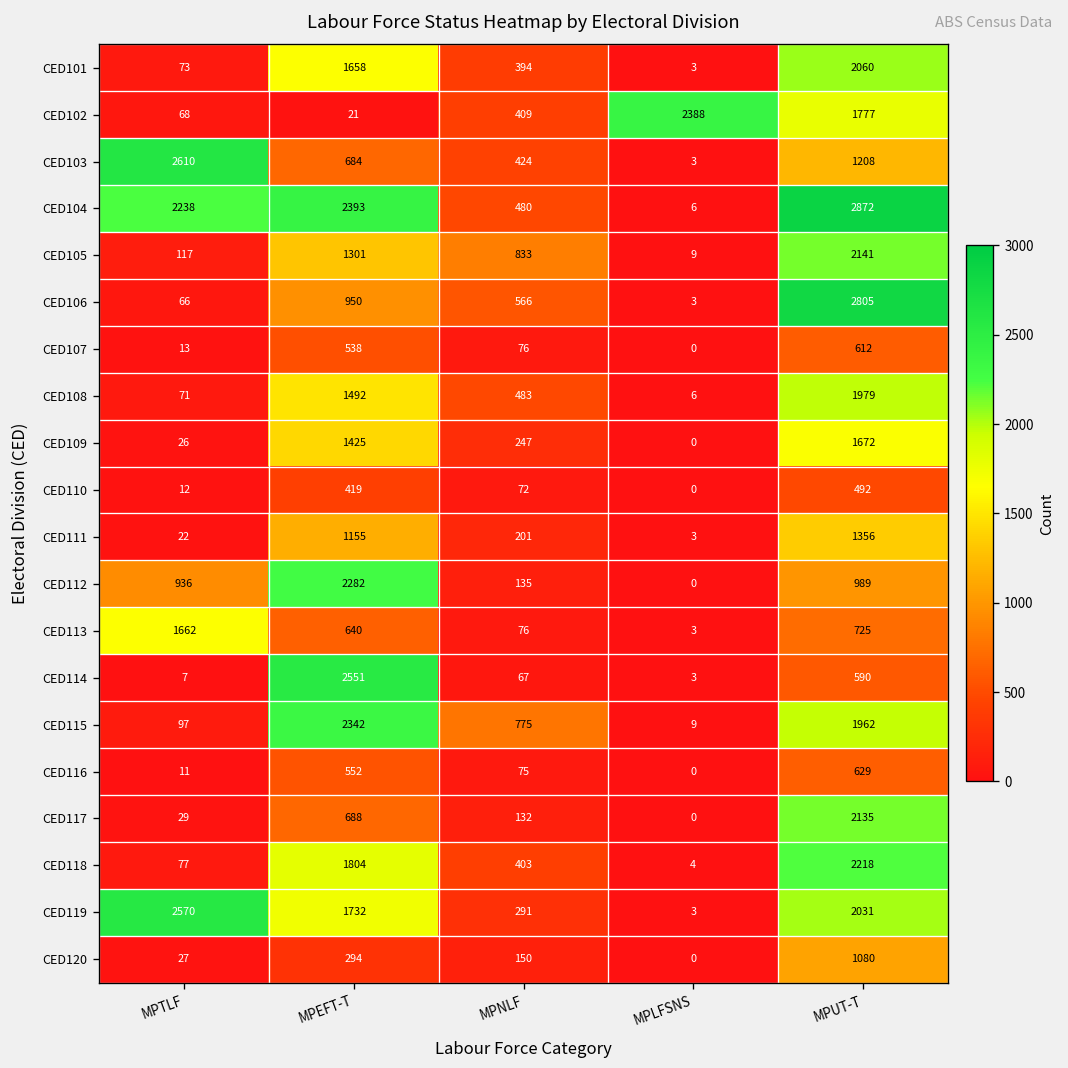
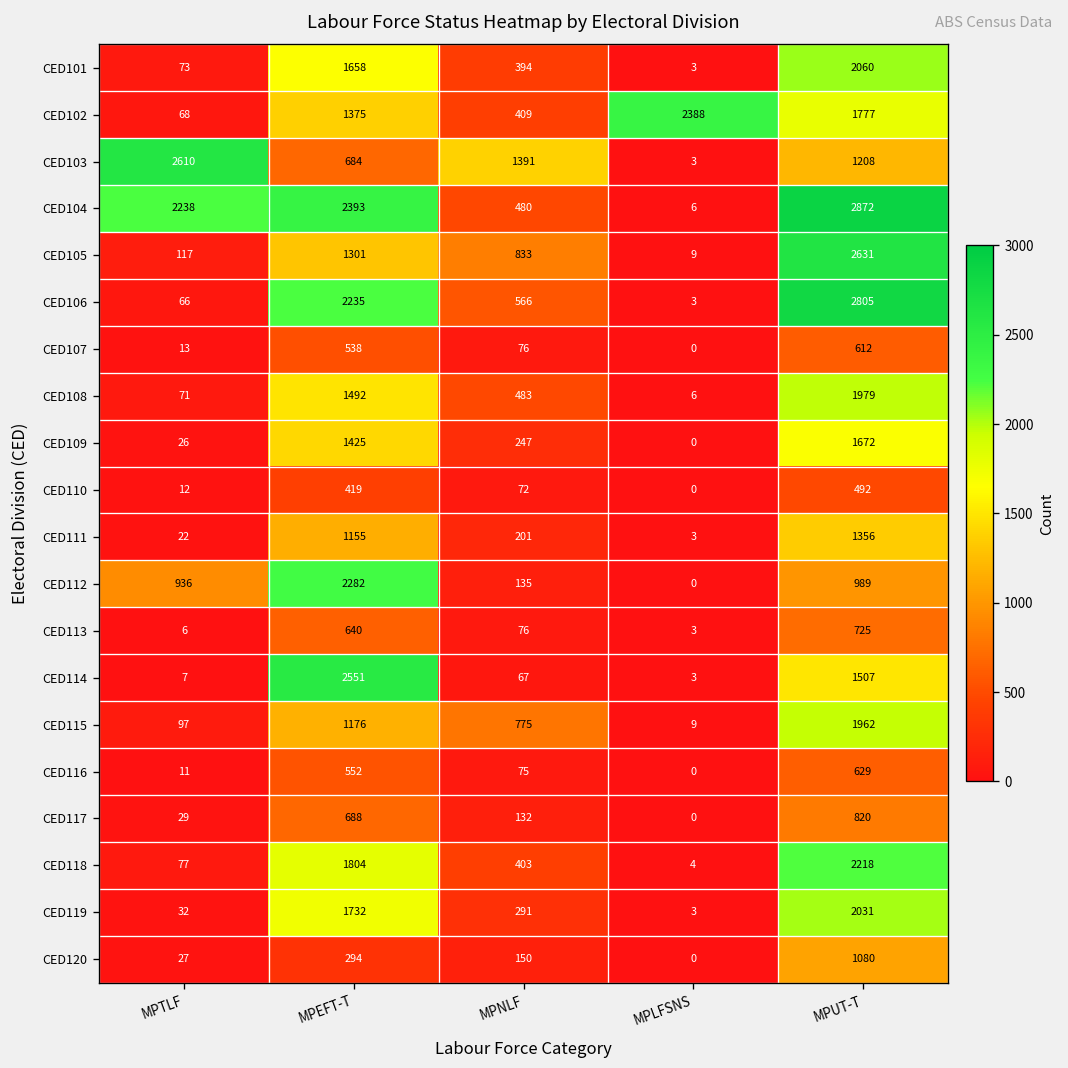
CED102, MPEFT-T: 21 -> 1375
CED103, MPNLF: 424 -> 1391
CED105, MPUT-T: 2141 -> 2631
CED106, MPEFT-T: 950 -> 2235
CED113, MPTLF: 1662 -> 6
CED114, MPUT-T: 590 -> 1507
CED115, MPEFT-T: 2342 -> 1176
CED117, MPUT-T: 2135 -> 820
CED119, MPTLF: 2570 -> 32
